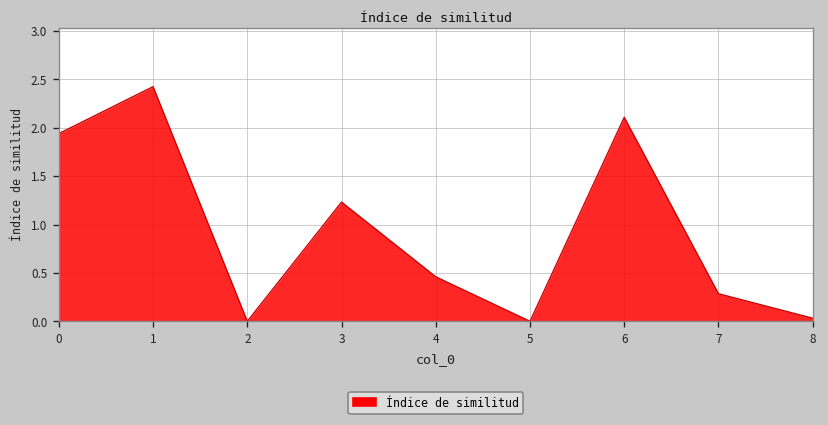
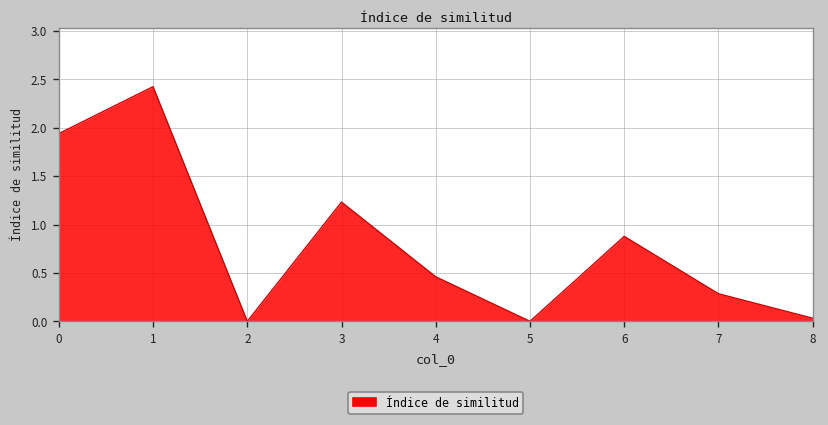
6: 2.1 -> 0.9
